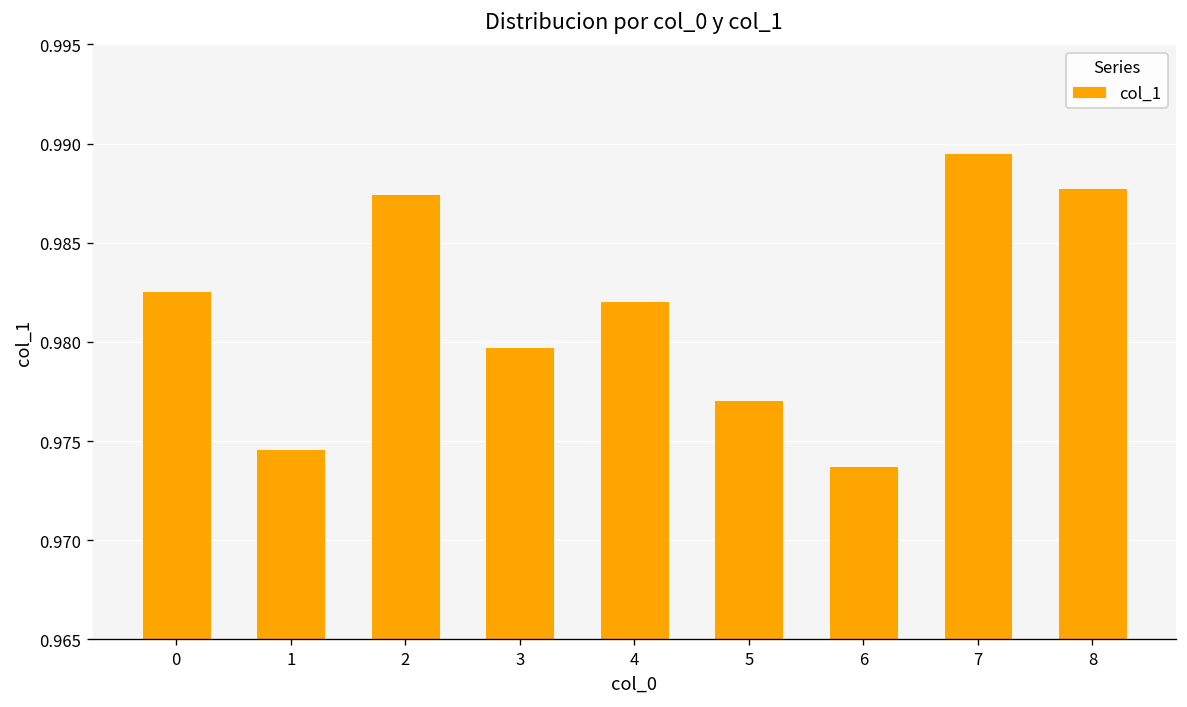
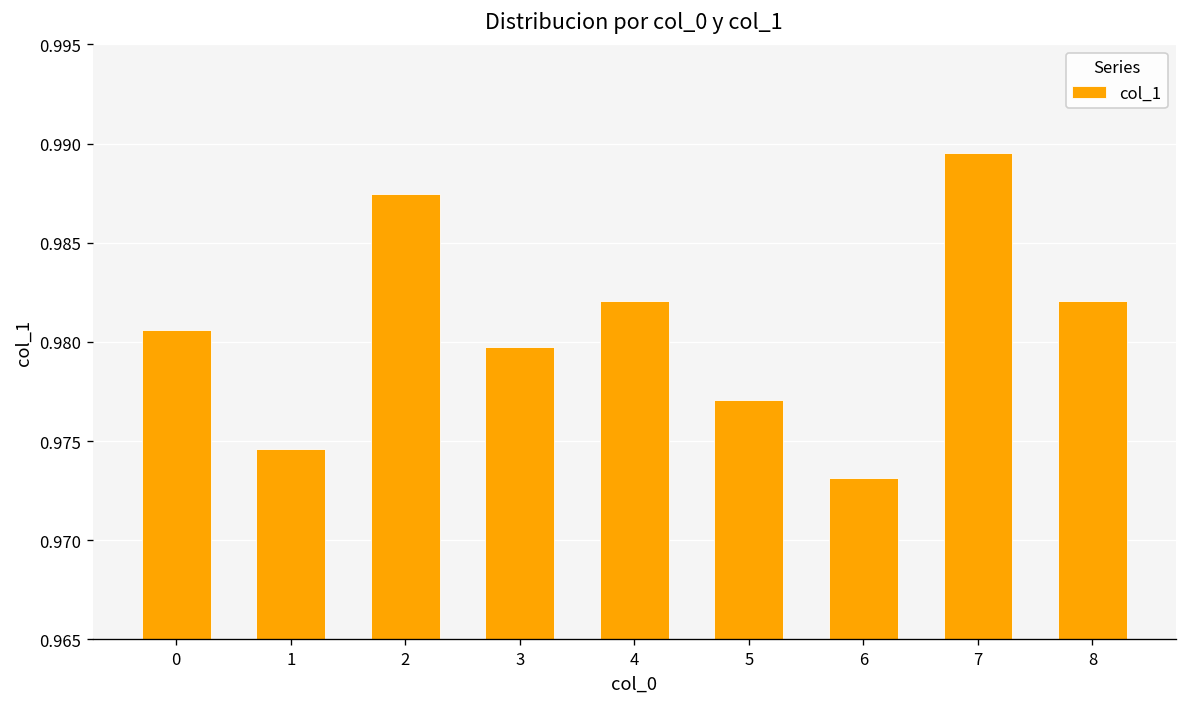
0: 0.9825 -> 0.9806
6: 0.9738 -> 0.9731
8: 0.9878 -> 0.9821
